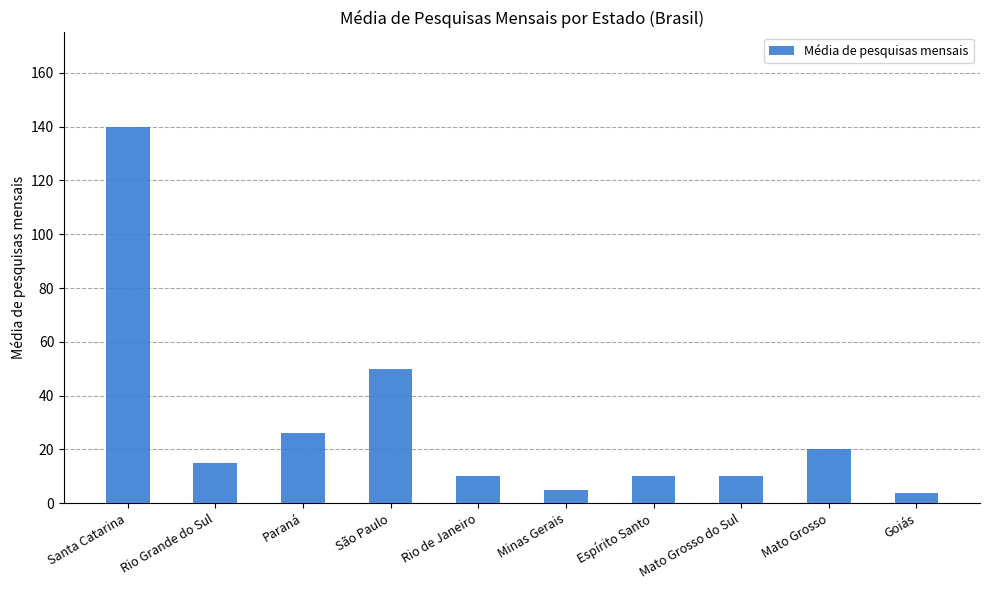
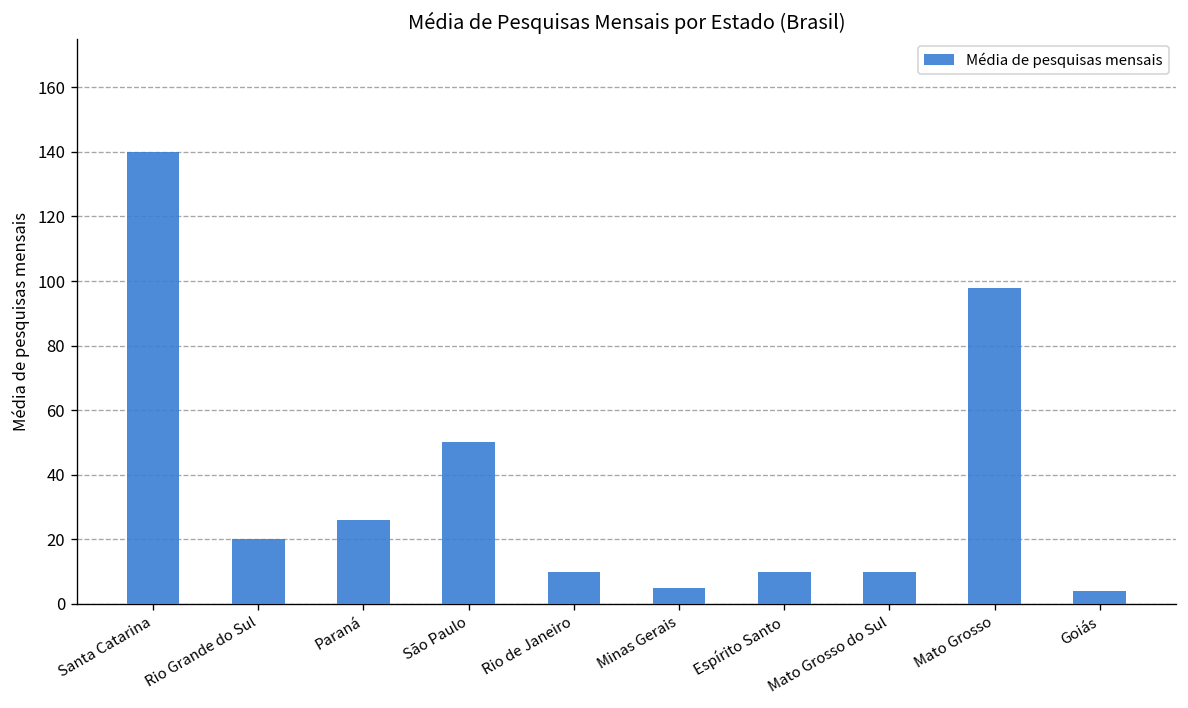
Rio Grande do Sul: 15 -> 20
Mato Grosso: 20 -> 98
